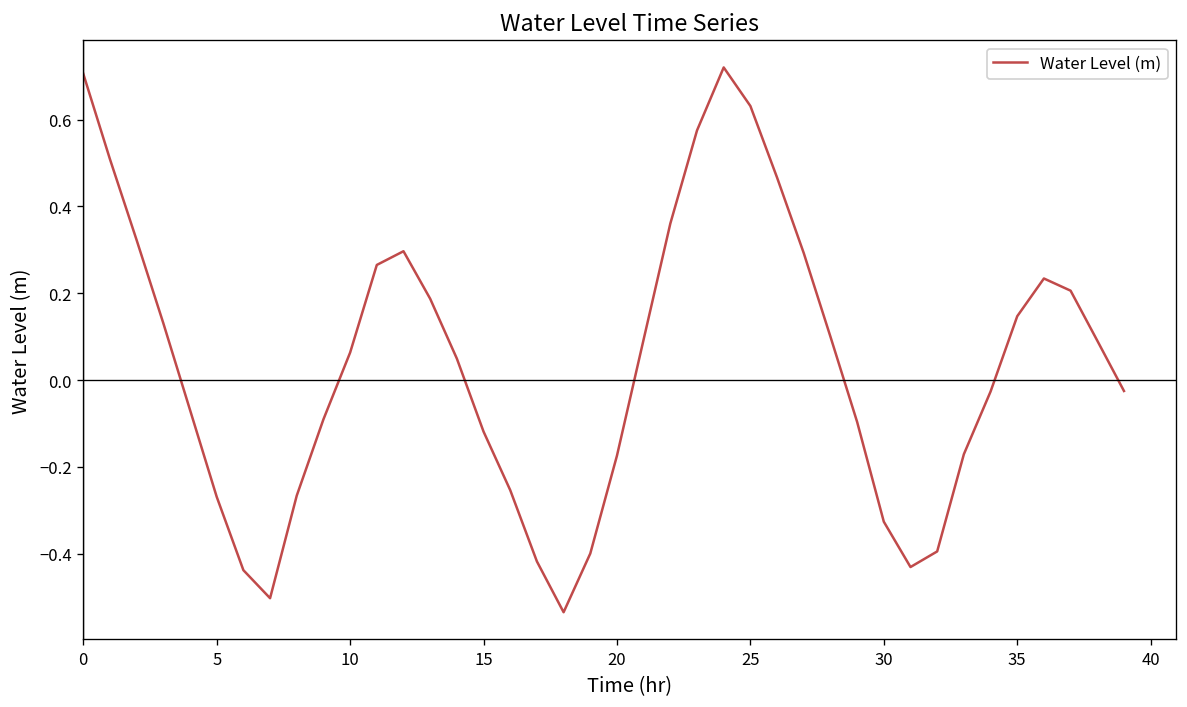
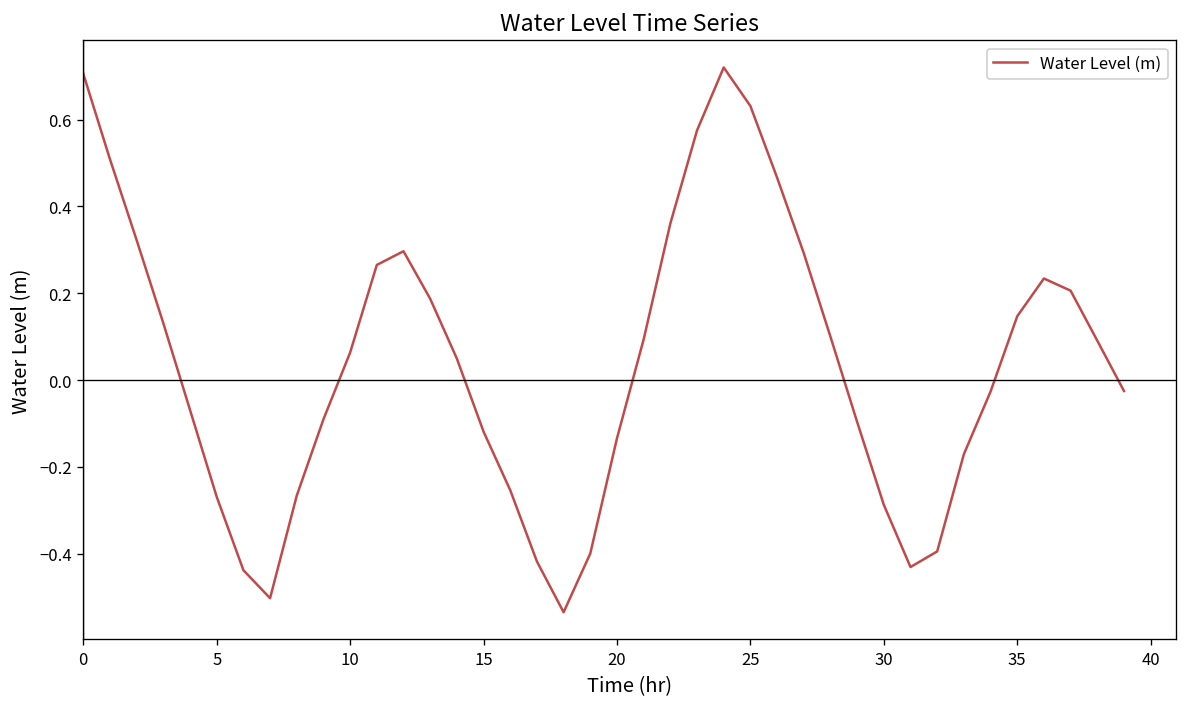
20: -0.17 -> -0.13
30: -0.33 -> -0.29
